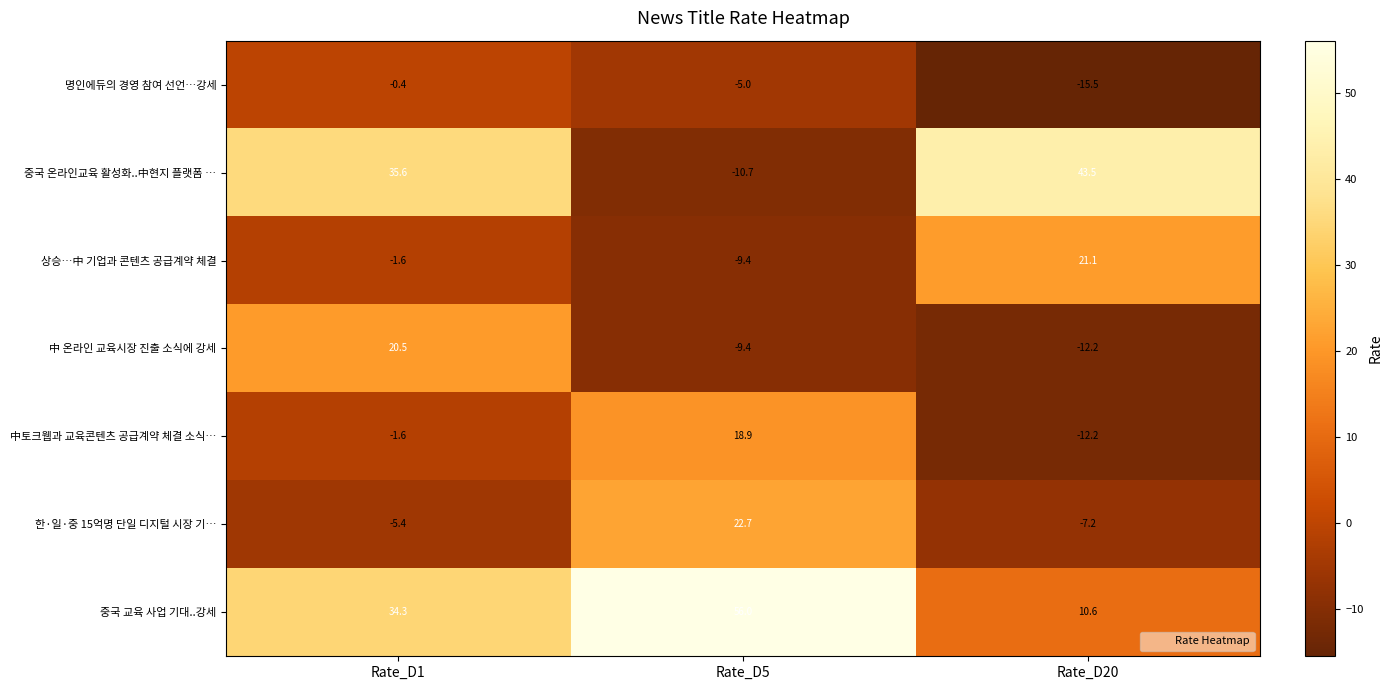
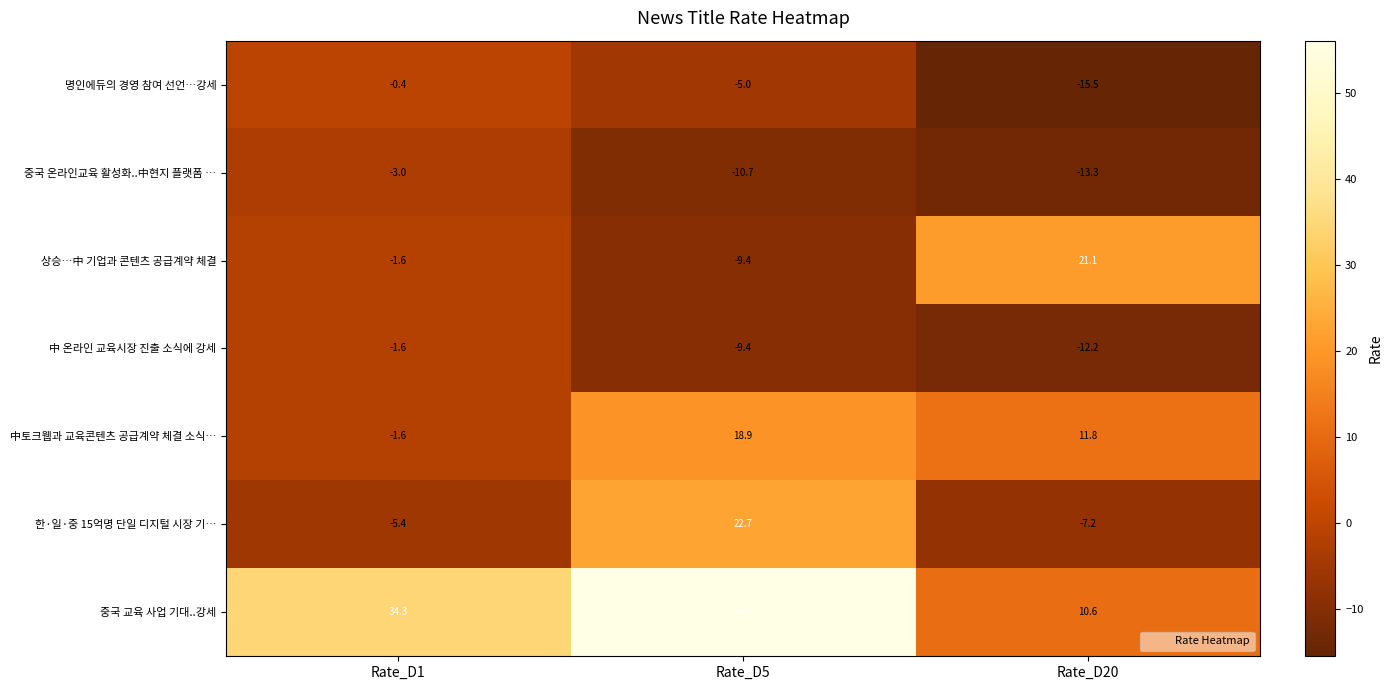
중국 온라인교육 활성화..中현지 플랫폼 …, Rate_D1: 35.6 -> -3.0
중국 온라인교육 활성화..中현지 플랫폼 …, Rate_D20: 43.5 -> -13.3
中 온라인 교육시장 진출 소식에 강세, Rate_D1: 20.5 -> -1.6
中토크웹과 교육콘텐츠 공급계약 체결 소식…, Rate_D20: -12.2 -> 11.8
